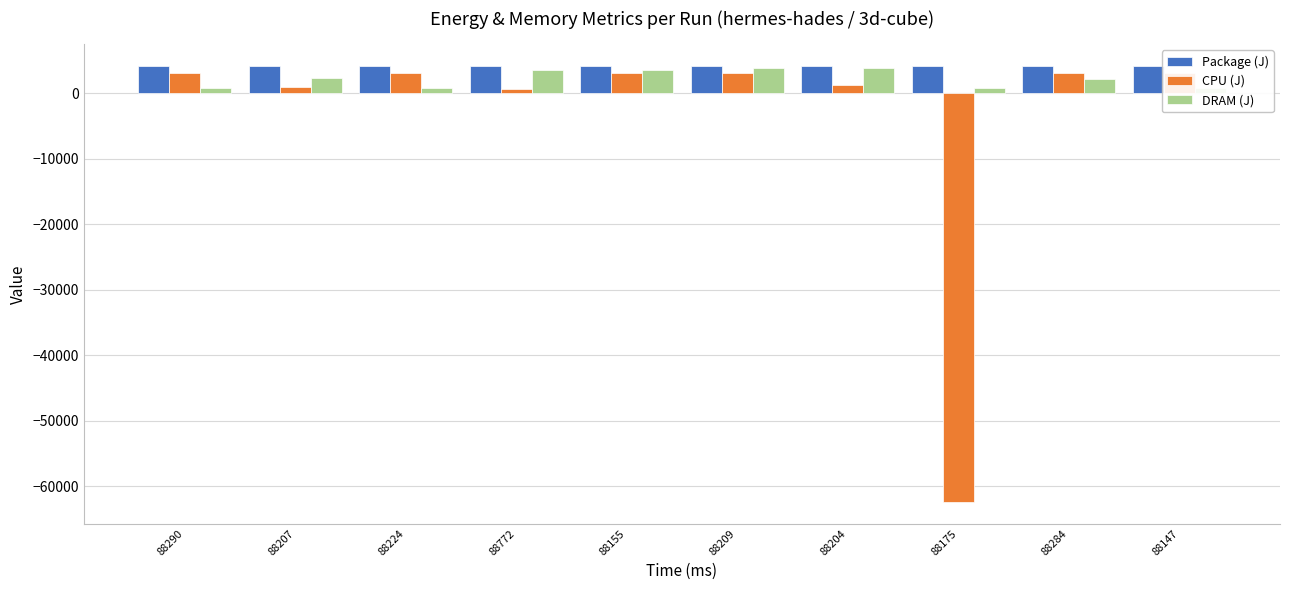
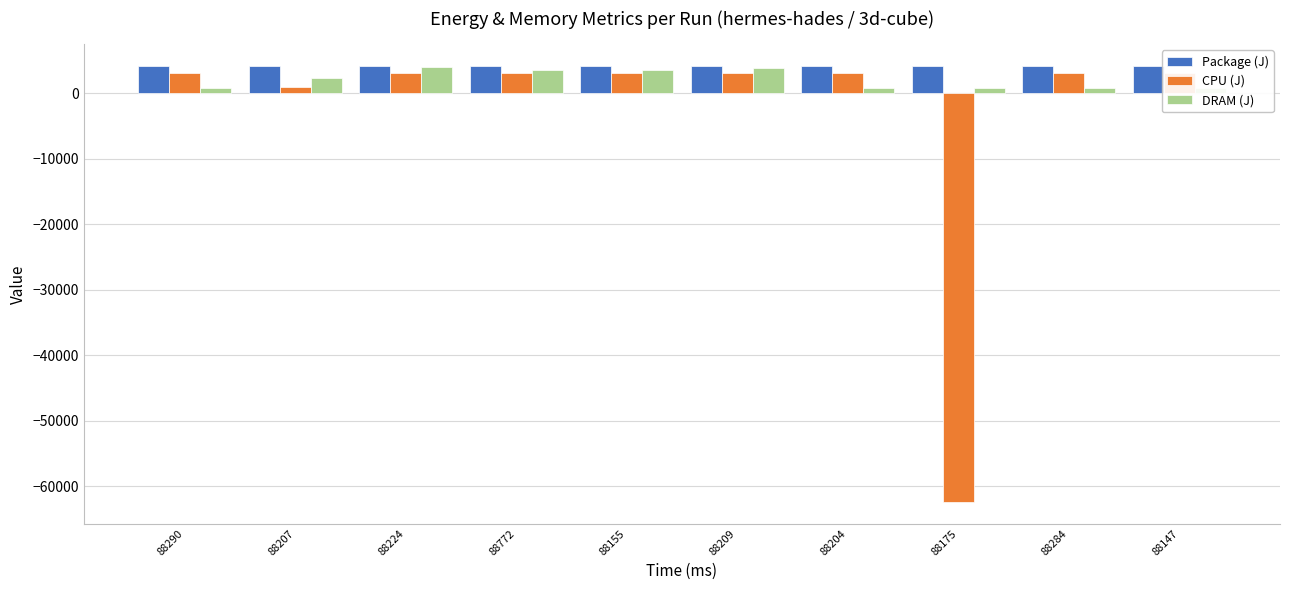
DRAM (J), 88224: 1000 -> 4000
CPU (J), 88772: 1000 -> 3000
CPU (J), 88204: 1000 -> 3000
DRAM (J), 88204: 4000 -> 1000
DRAM (J), 88284: 2000 -> 1000
